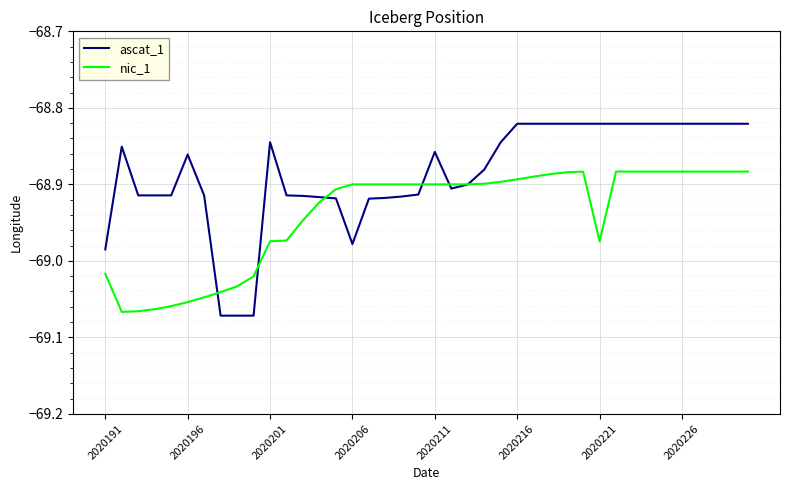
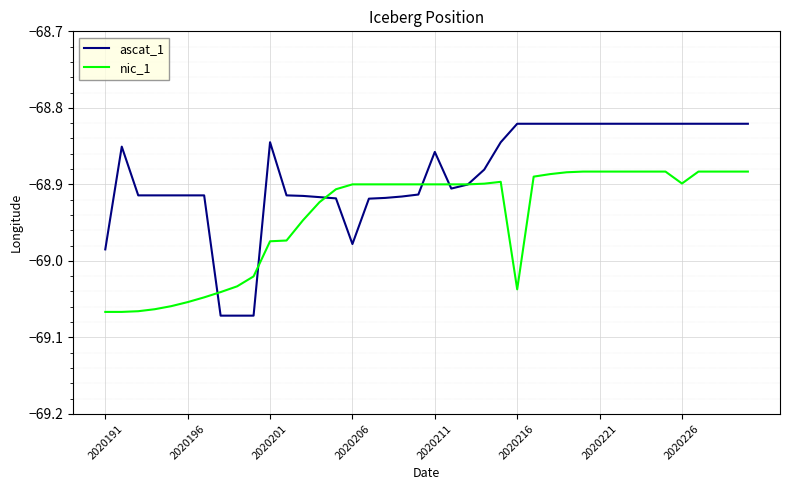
nic_1, 2020191: -69.02 -> -69.07
ascat_1, 2020196: -68.86 -> -68.91
nic_1, 2020216: -68.89 -> -69.04
nic_1, 2020221: -68.97 -> -68.88
nic_1, 2020226: -68.88 -> -68.90
